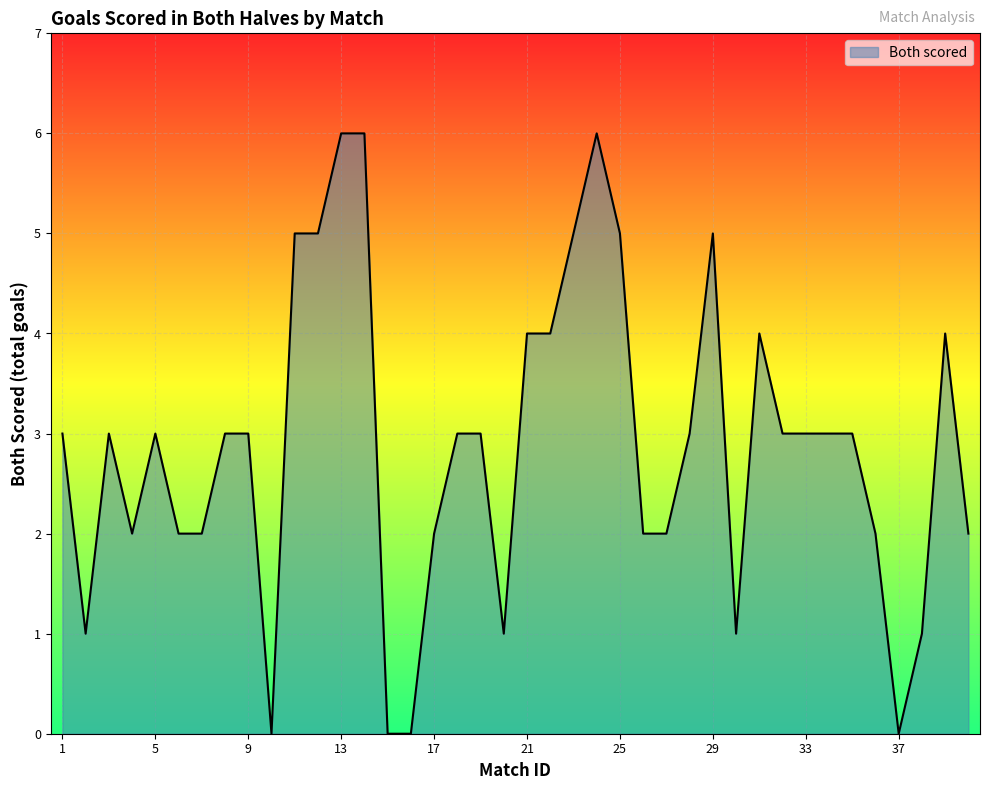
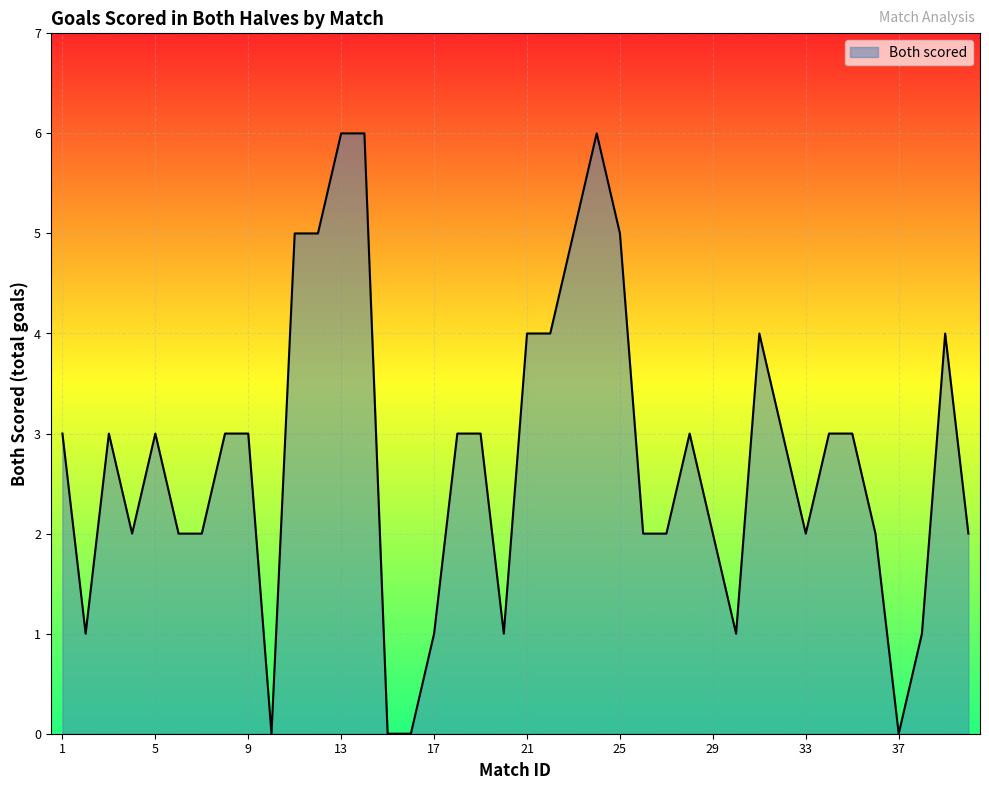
17: 2 -> 1
29: 5 -> 2
33: 3 -> 2
